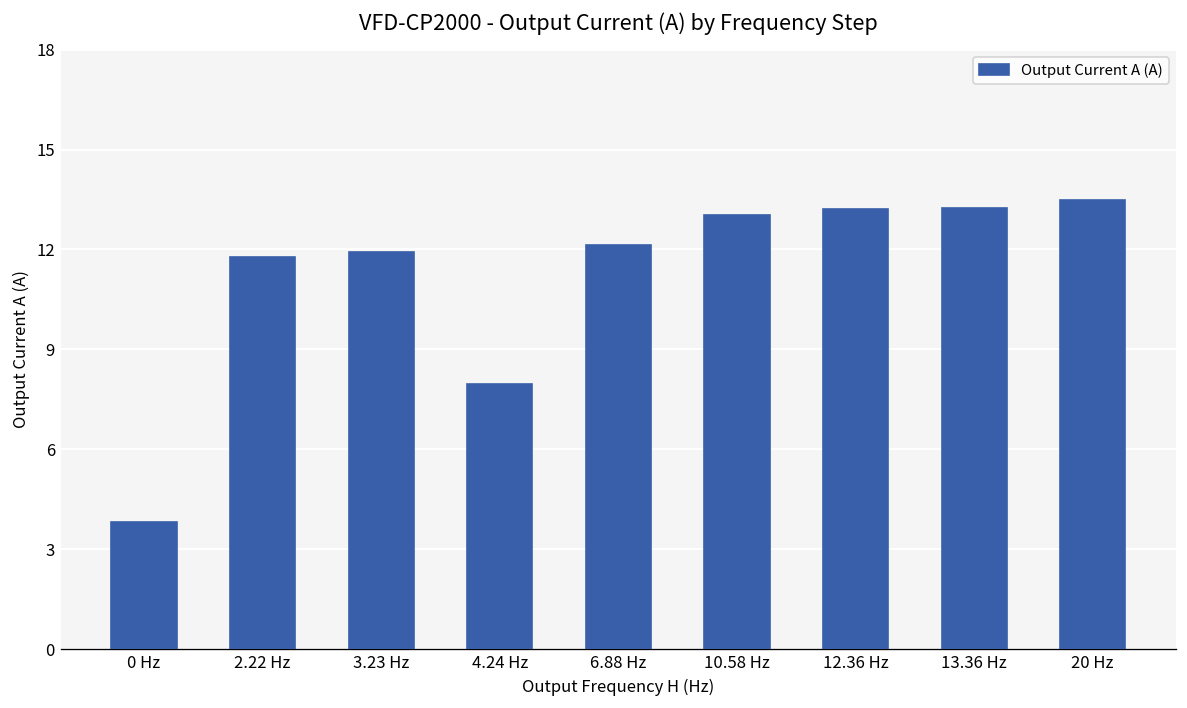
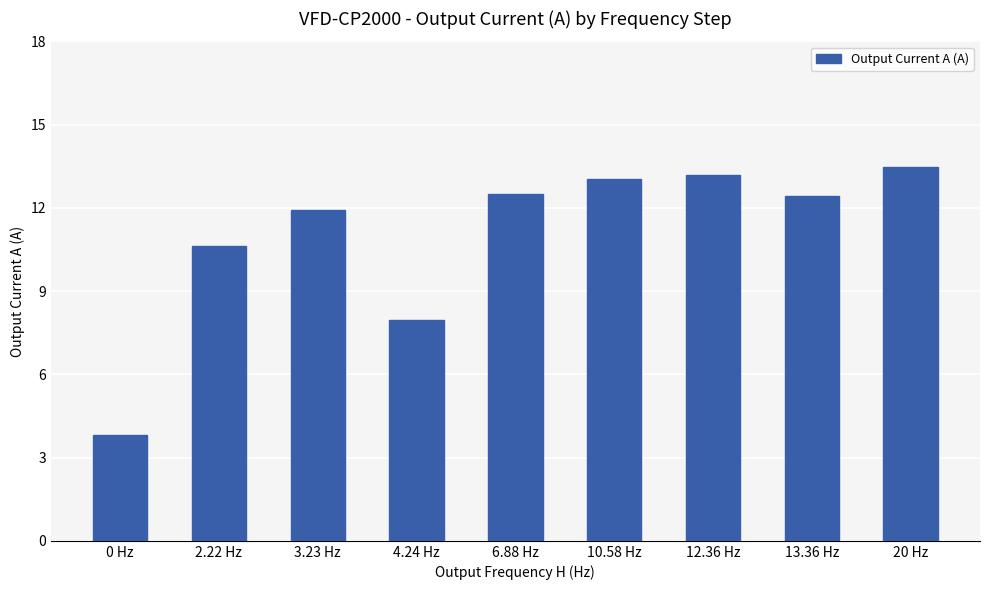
2.22 Hz: 11.8 -> 10.6
6.88 Hz: 12.1 -> 12.5
13.36 Hz: 13.2 -> 12.4
